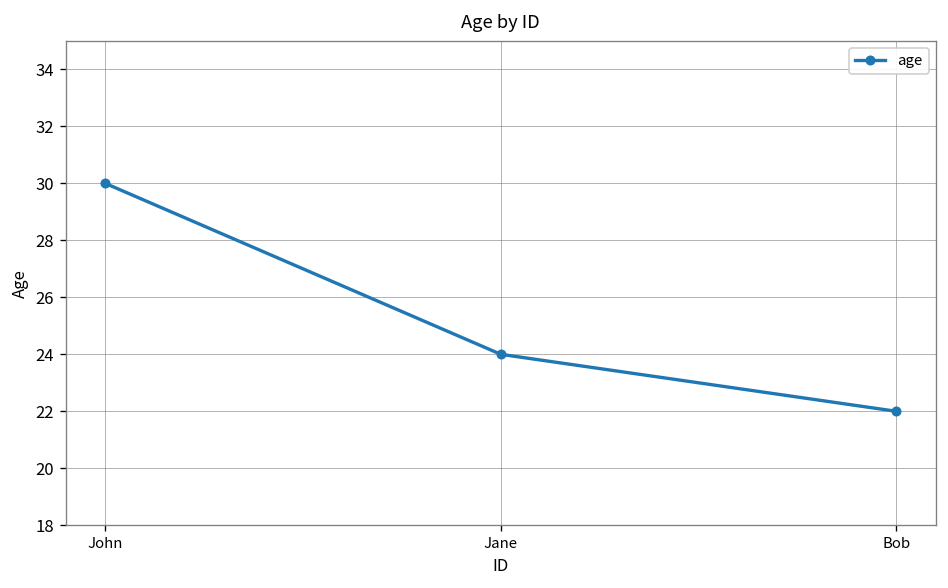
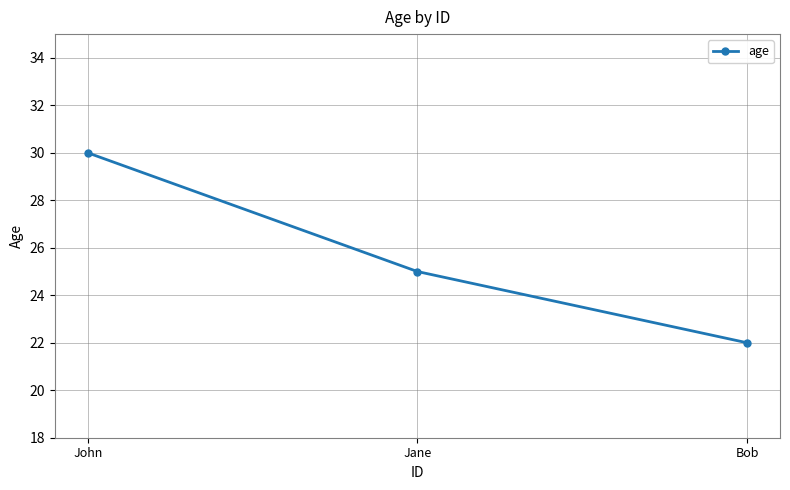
Jane: 24 -> 25
